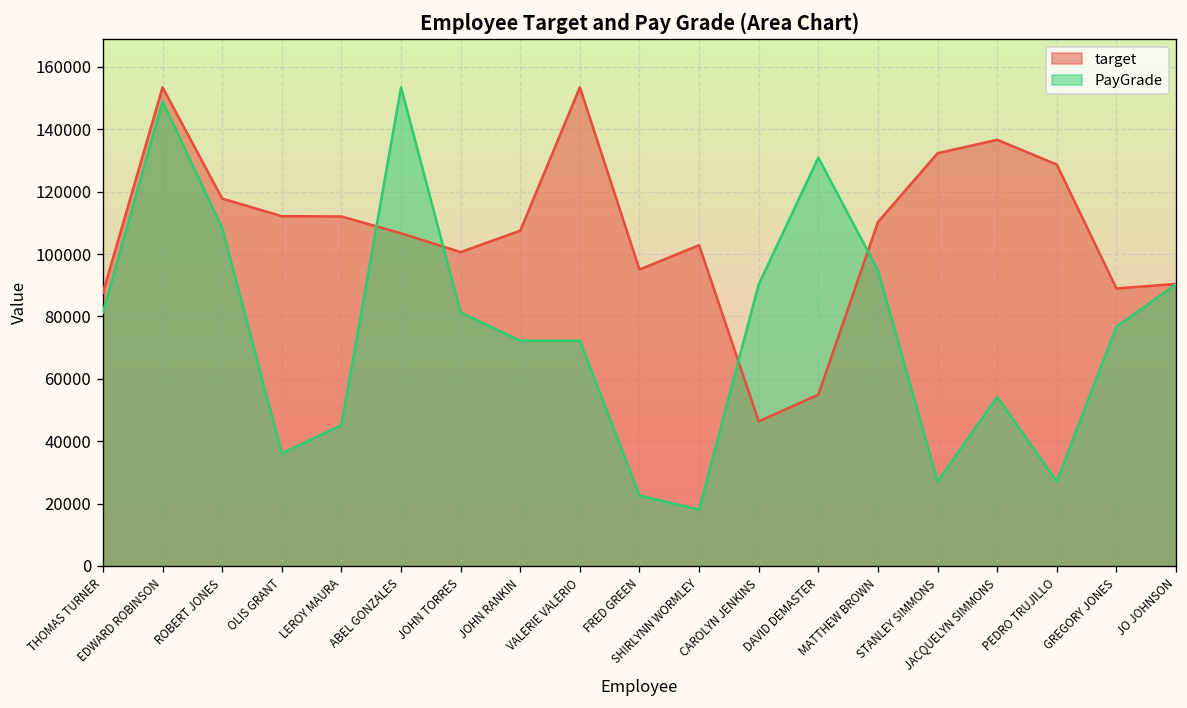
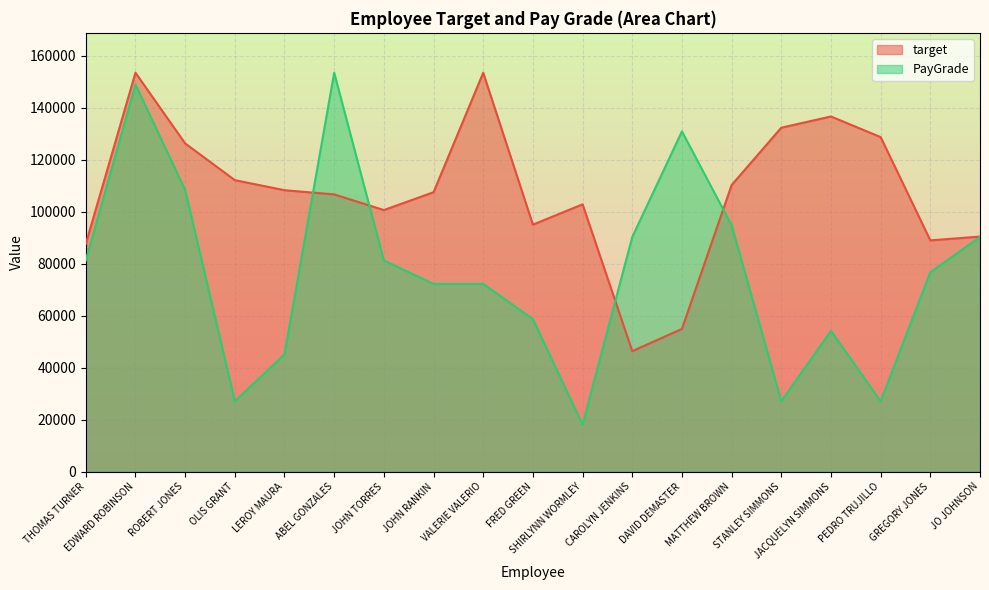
target, ROBERT JONES: 118000 -> 126000
PayGrade, OLIS GRANT: 36000 -> 27000
target, LEROY MAURA: 112000 -> 108000
PayGrade, FRED GREEN: 23000 -> 59000
